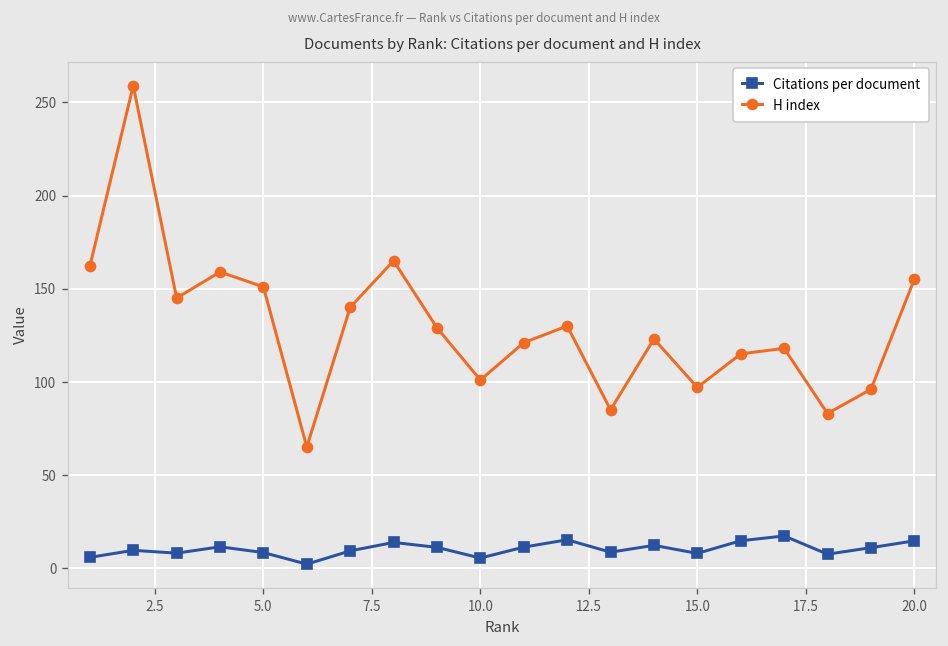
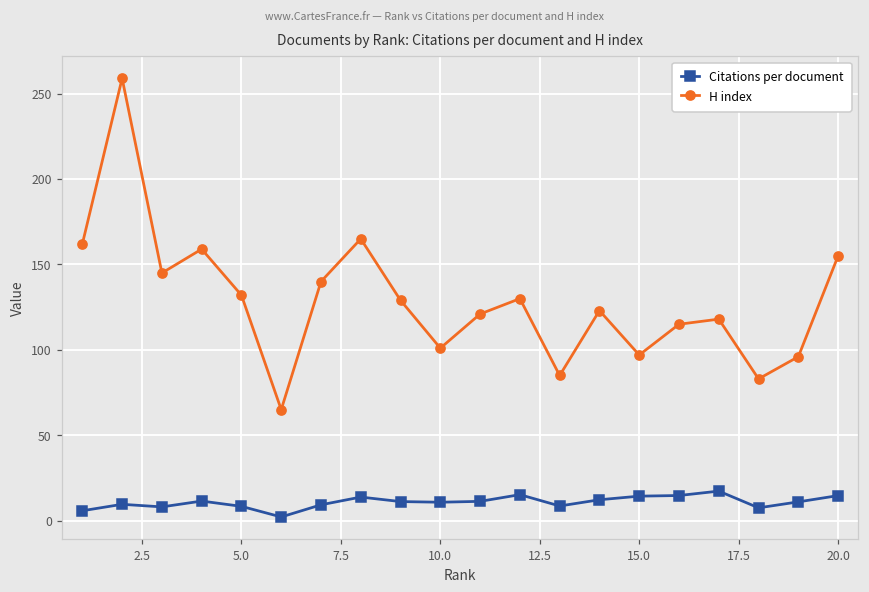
H index, 5.0: 151 -> 132
Citations per document, 10.0: 5 -> 11
Citations per document, 15.0: 8 -> 14
